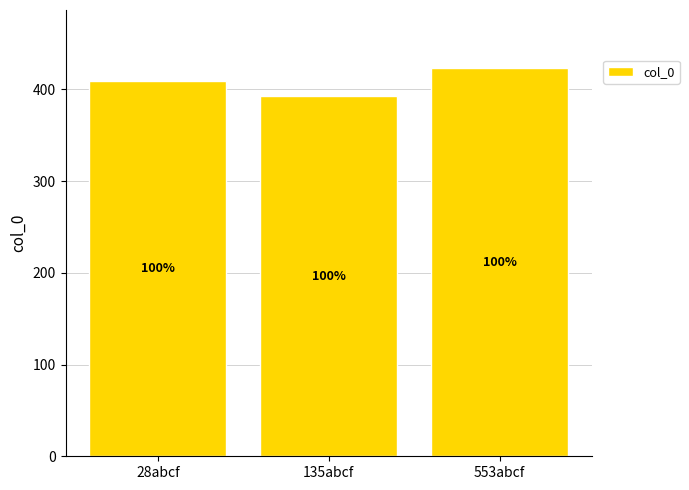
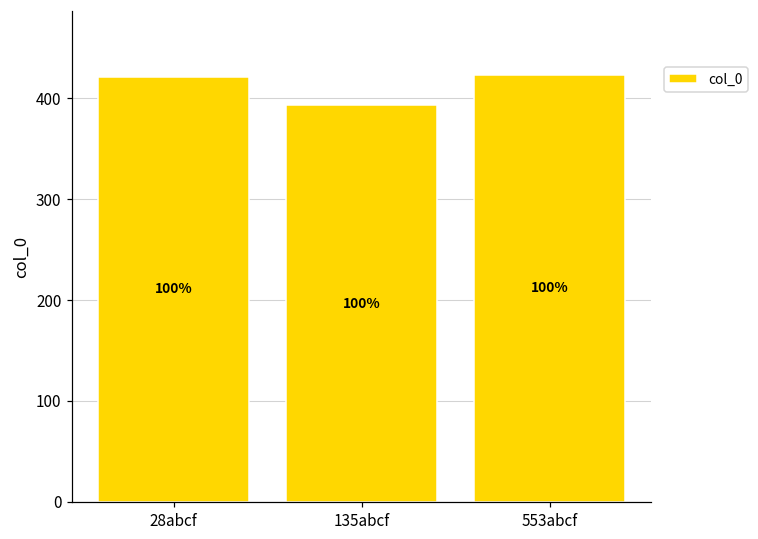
28abcf: 410 -> 420
